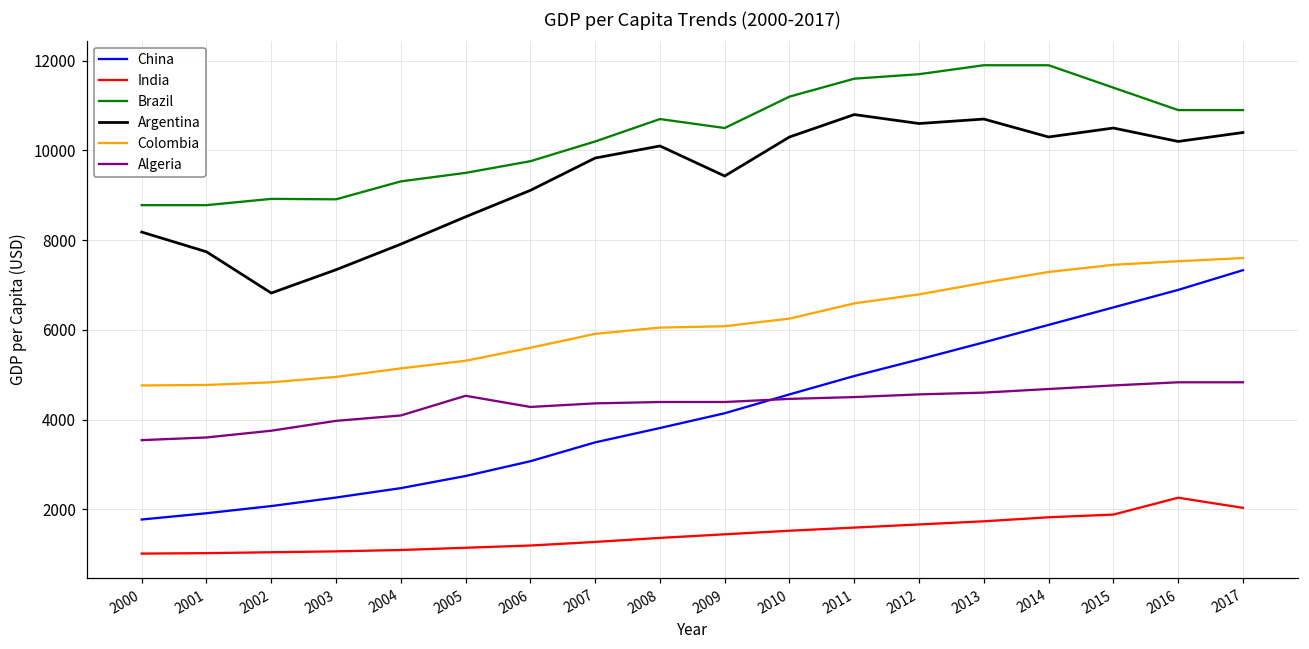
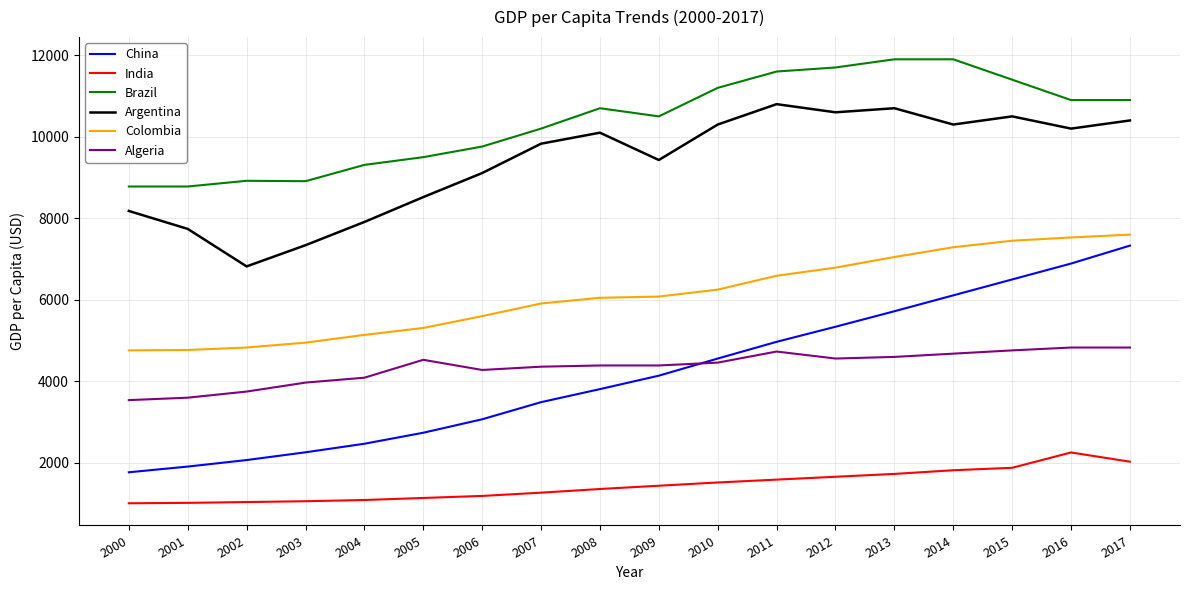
Algeria, 2011: 4500 -> 4700
